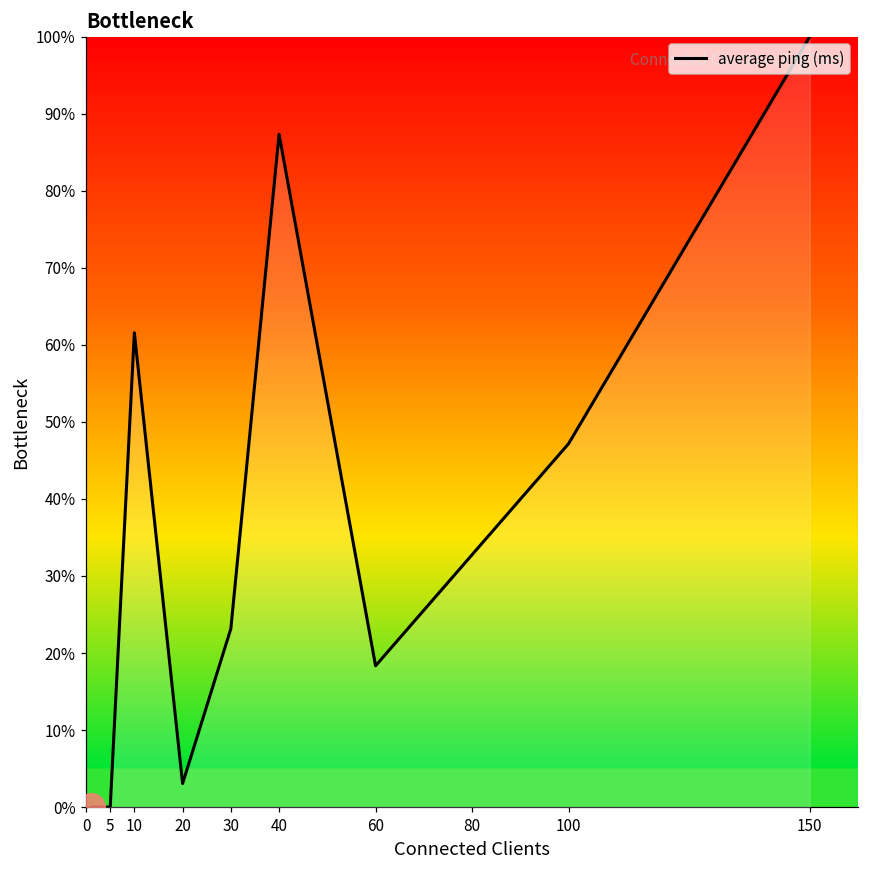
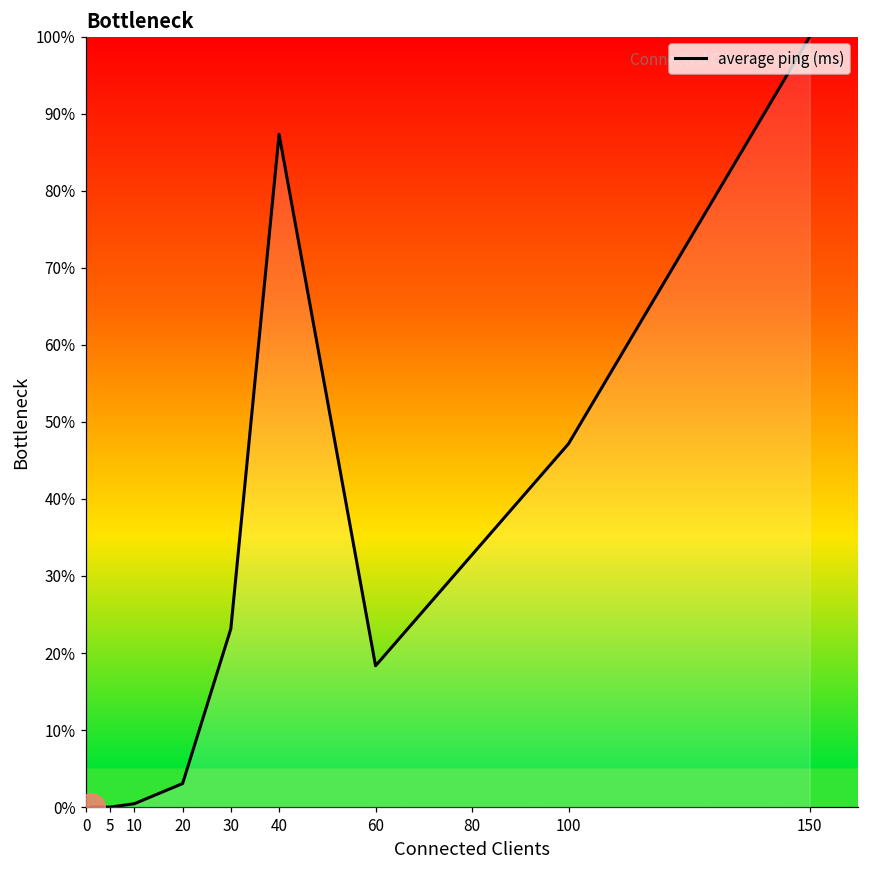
average ping (ms), 10: 62% -> 0%
